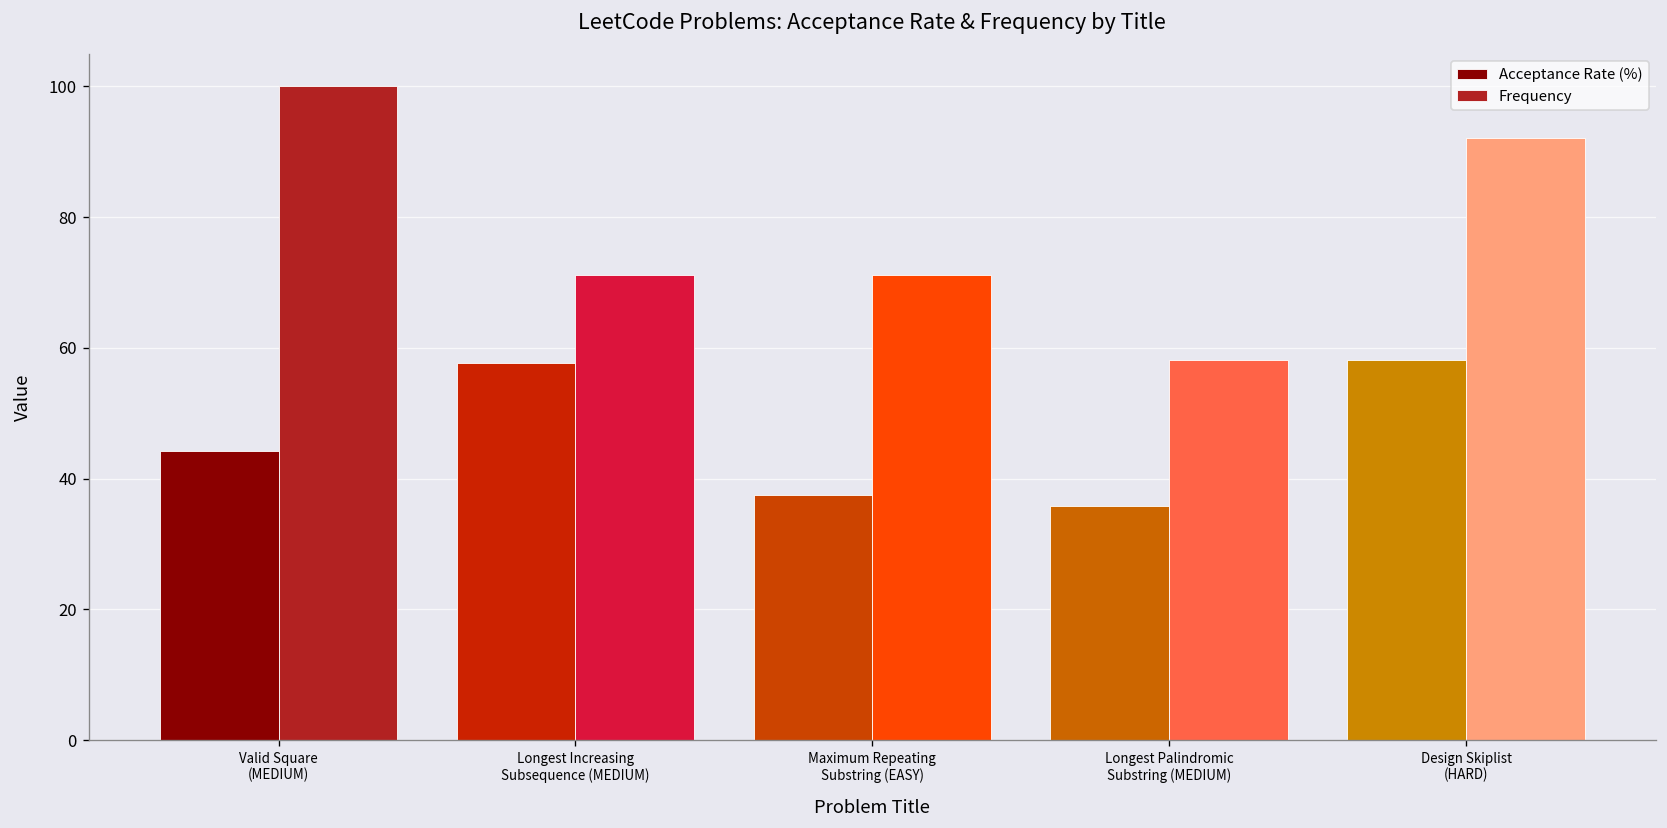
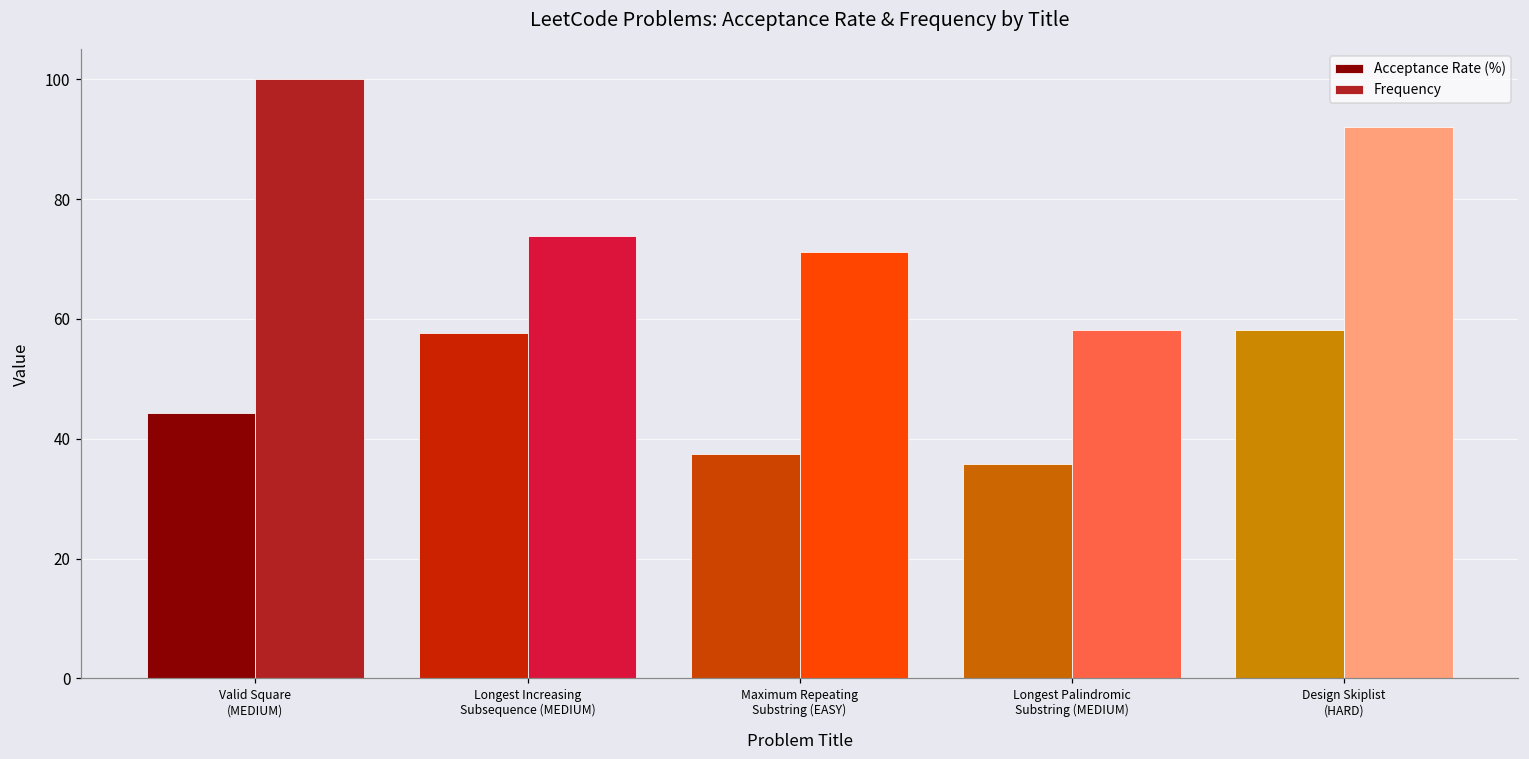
Frequency, Longest Increasing Subsequence (MEDIUM): 71 -> 74
